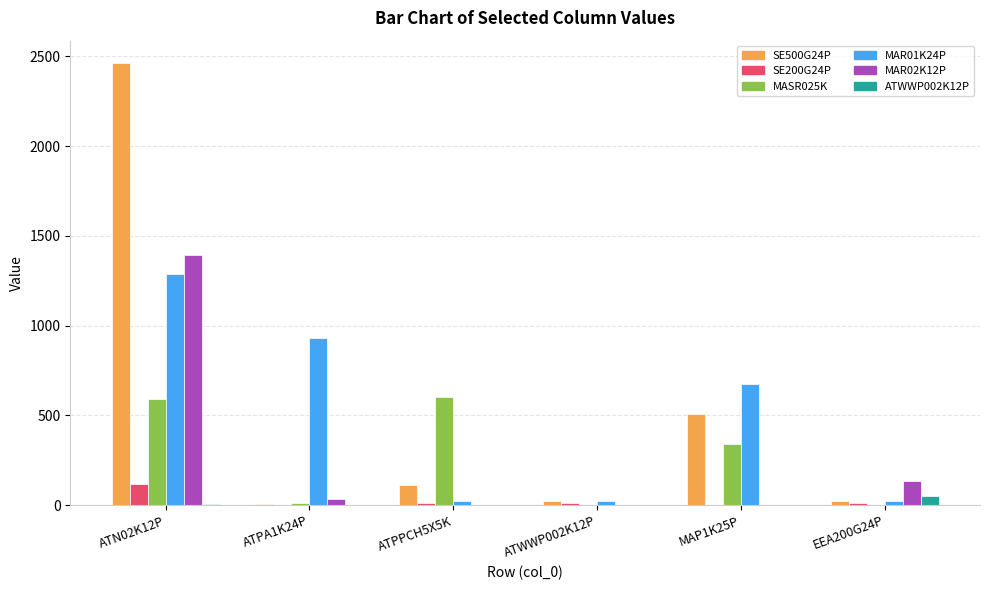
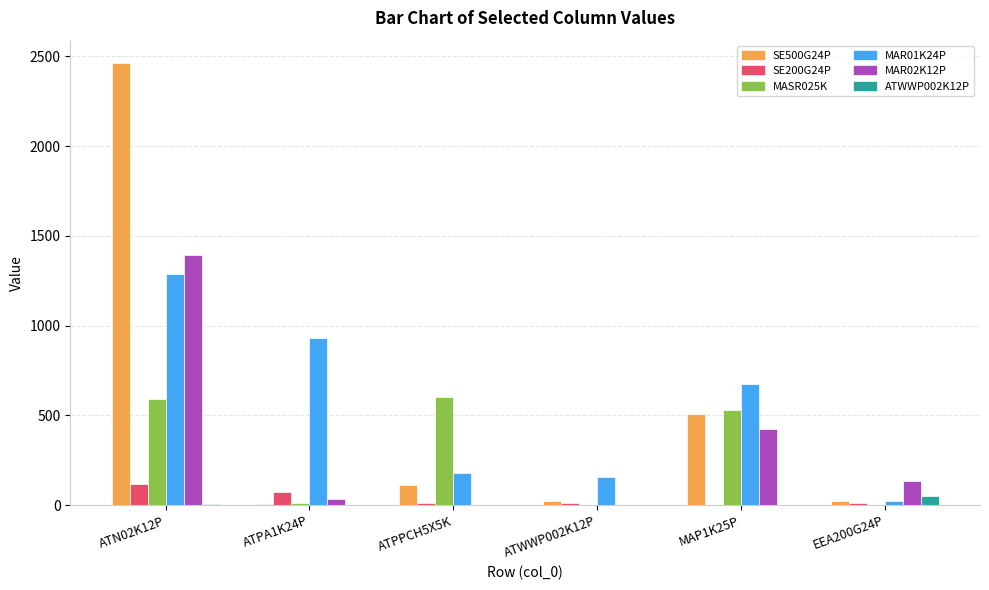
SE200G24P, ATPA1K24P: 0 -> 80
MAR01K24P, ATPPCH5X5K: 20 -> 180
MAR01K24P, ATWWP002K12P: 20 -> 150
MASR025K, MAP1K25P: 340 -> 530
MAR02K12P, MAP1K25P: 0 -> 420
